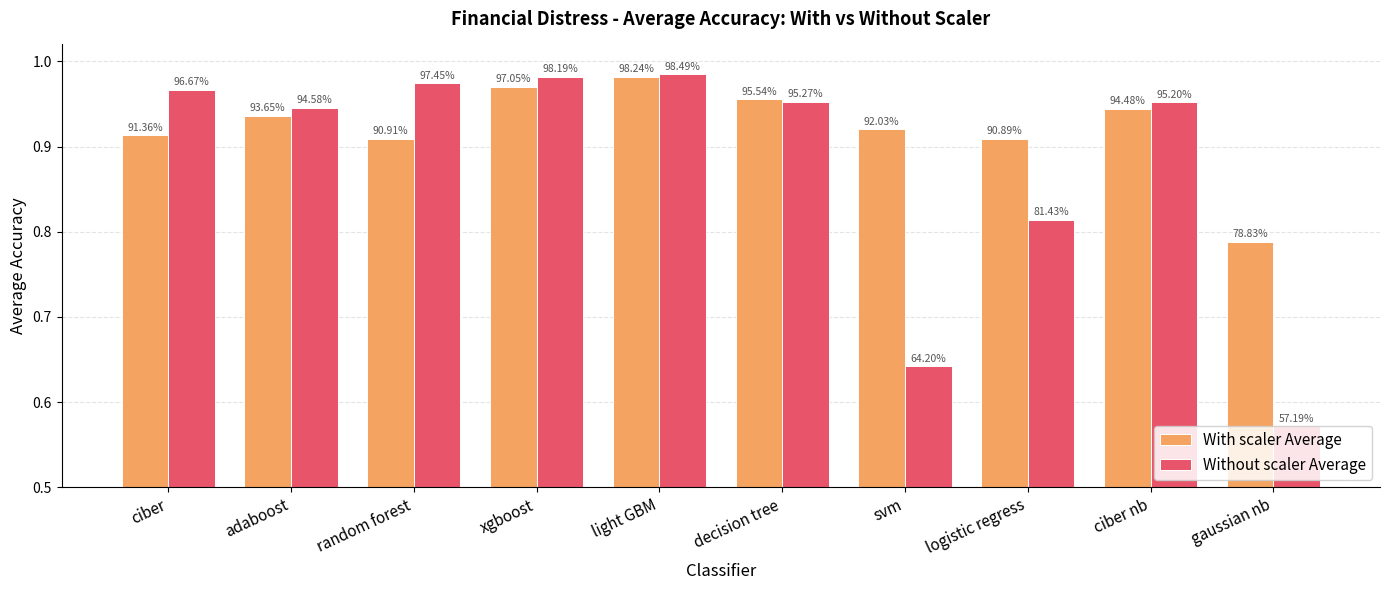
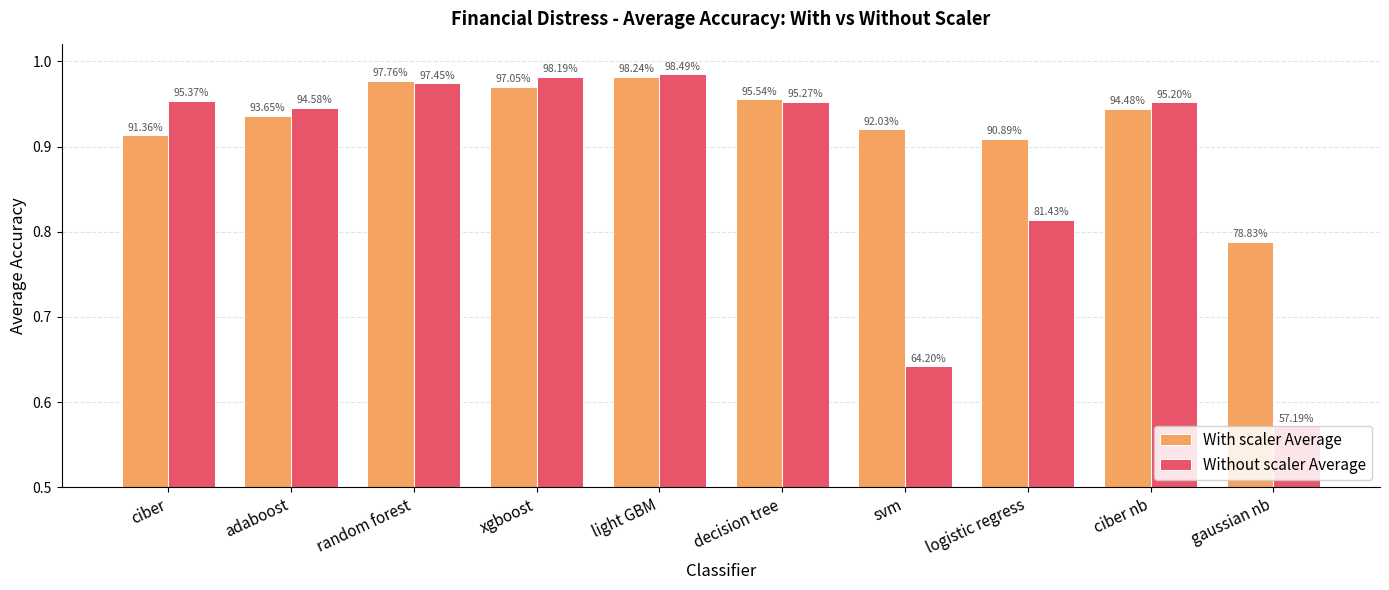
Without scaler Average, ciber: 96.67% -> 95.37%
With scaler Average, random forest: 90.91% -> 97.76%
